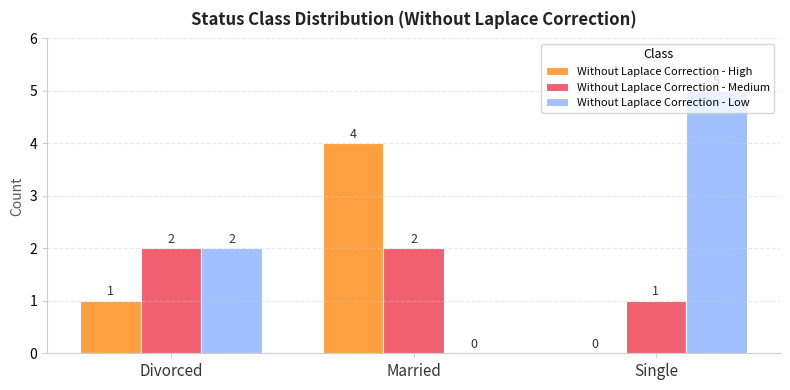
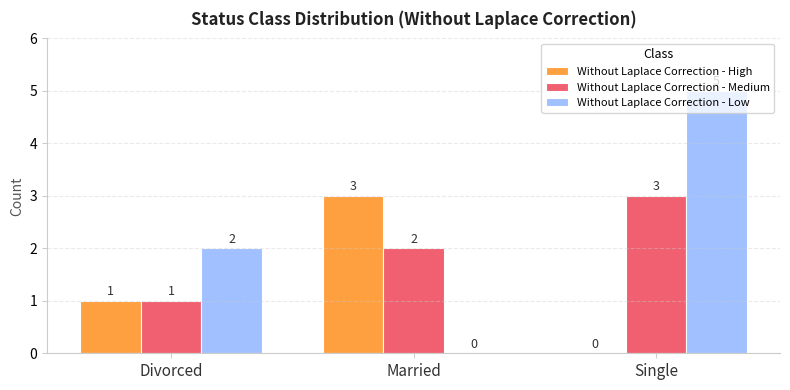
Without Laplace Correction - Medium, Divorced: 2 -> 1
Without Laplace Correction - High, Married: 4 -> 3
Without Laplace Correction - Medium, Single: 1 -> 3
